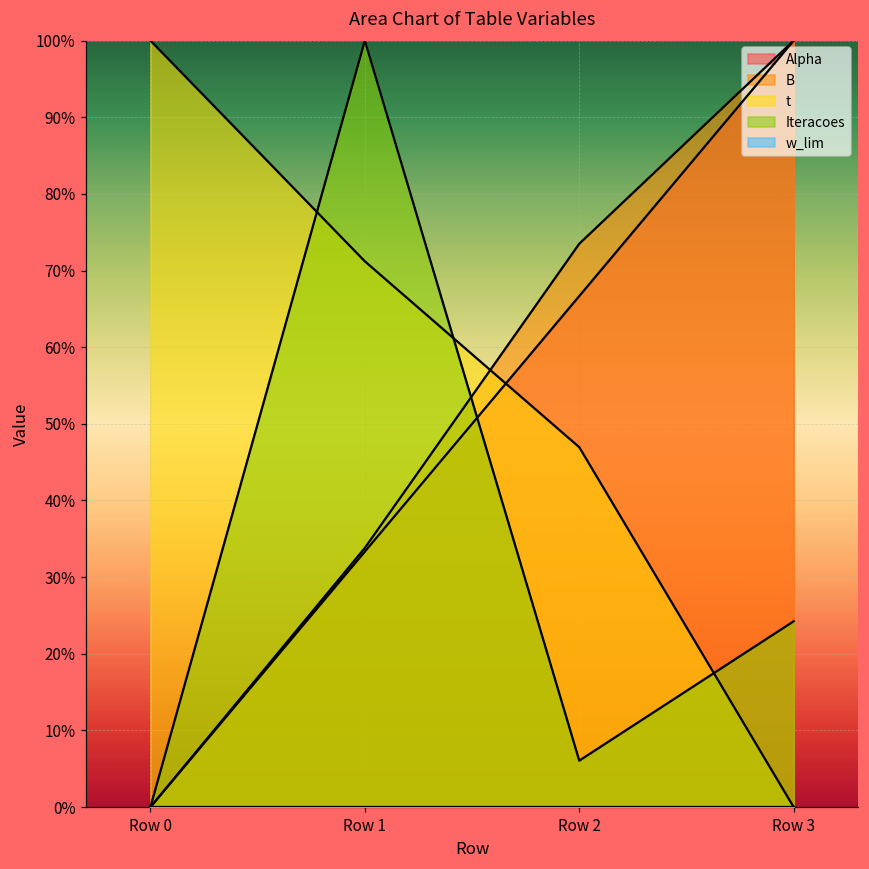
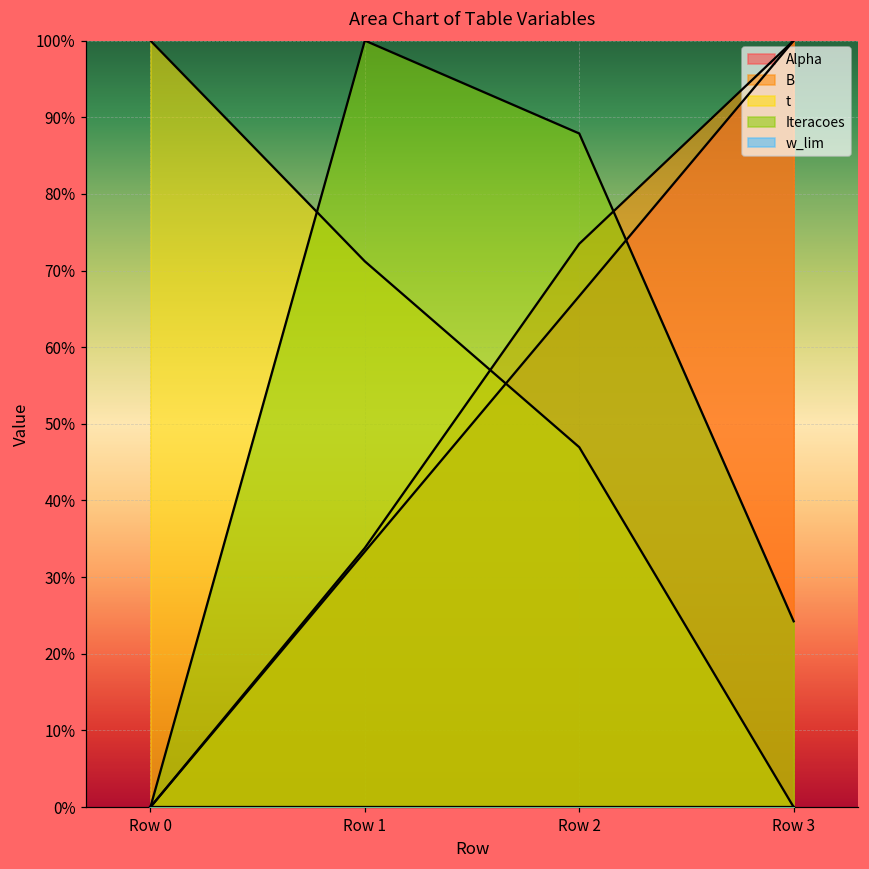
Iteracoes, Row 2: 6% -> 88%
